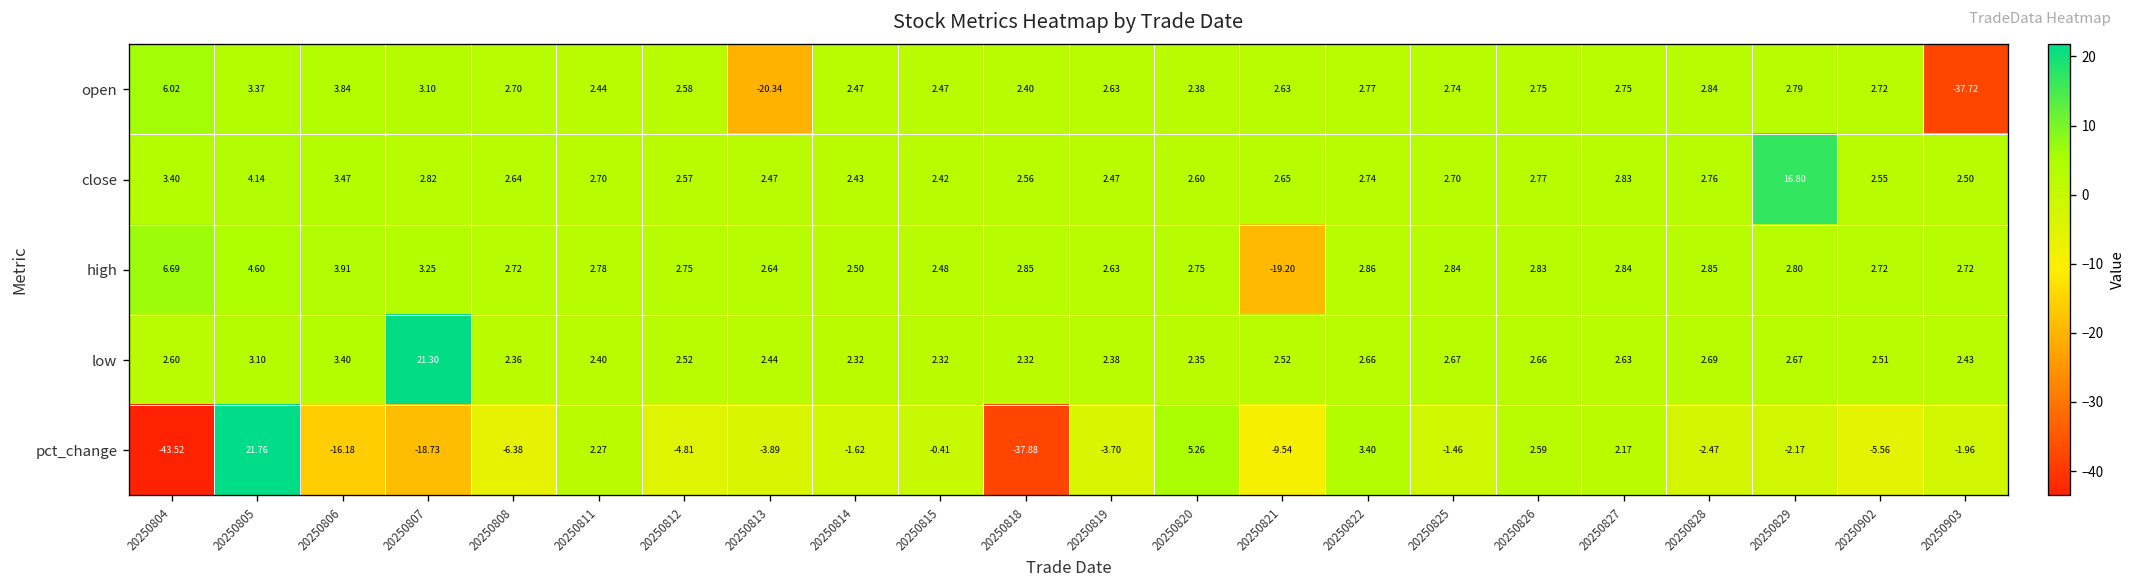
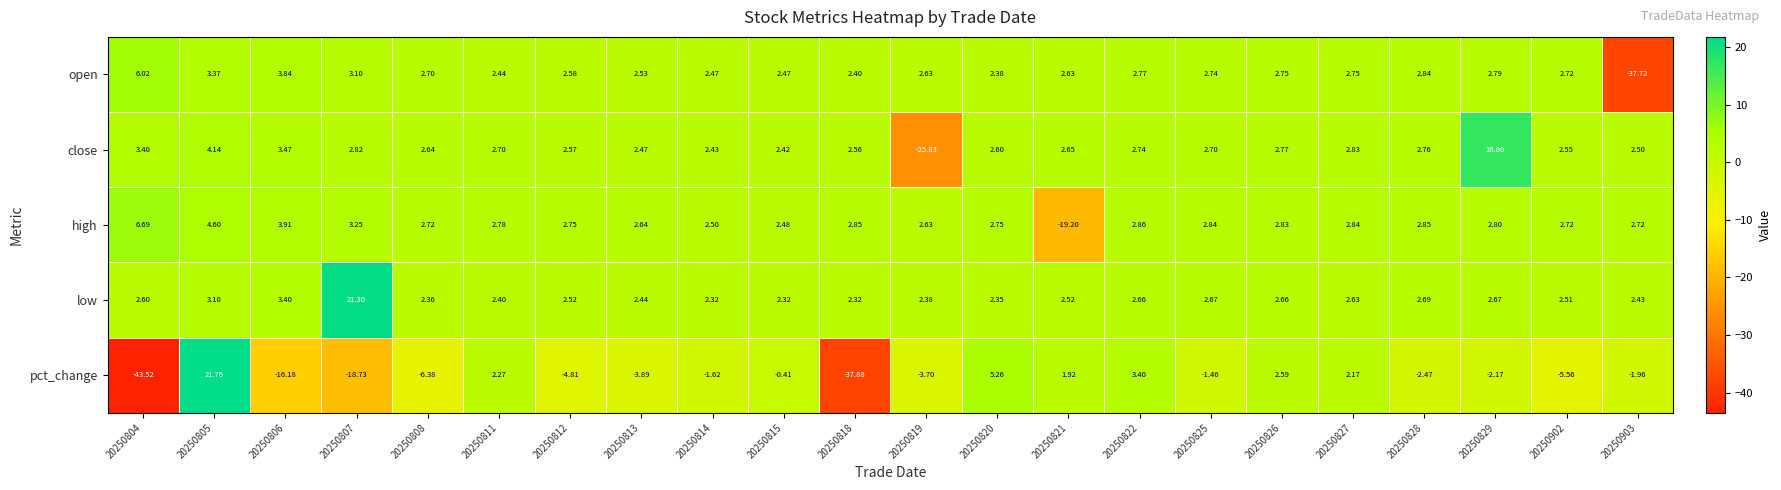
open, 20250813: -20.34 -> 2.53
close, 20250819: 2.47 -> -25.83
pct_change, 20250821: -9.54 -> 1.92
